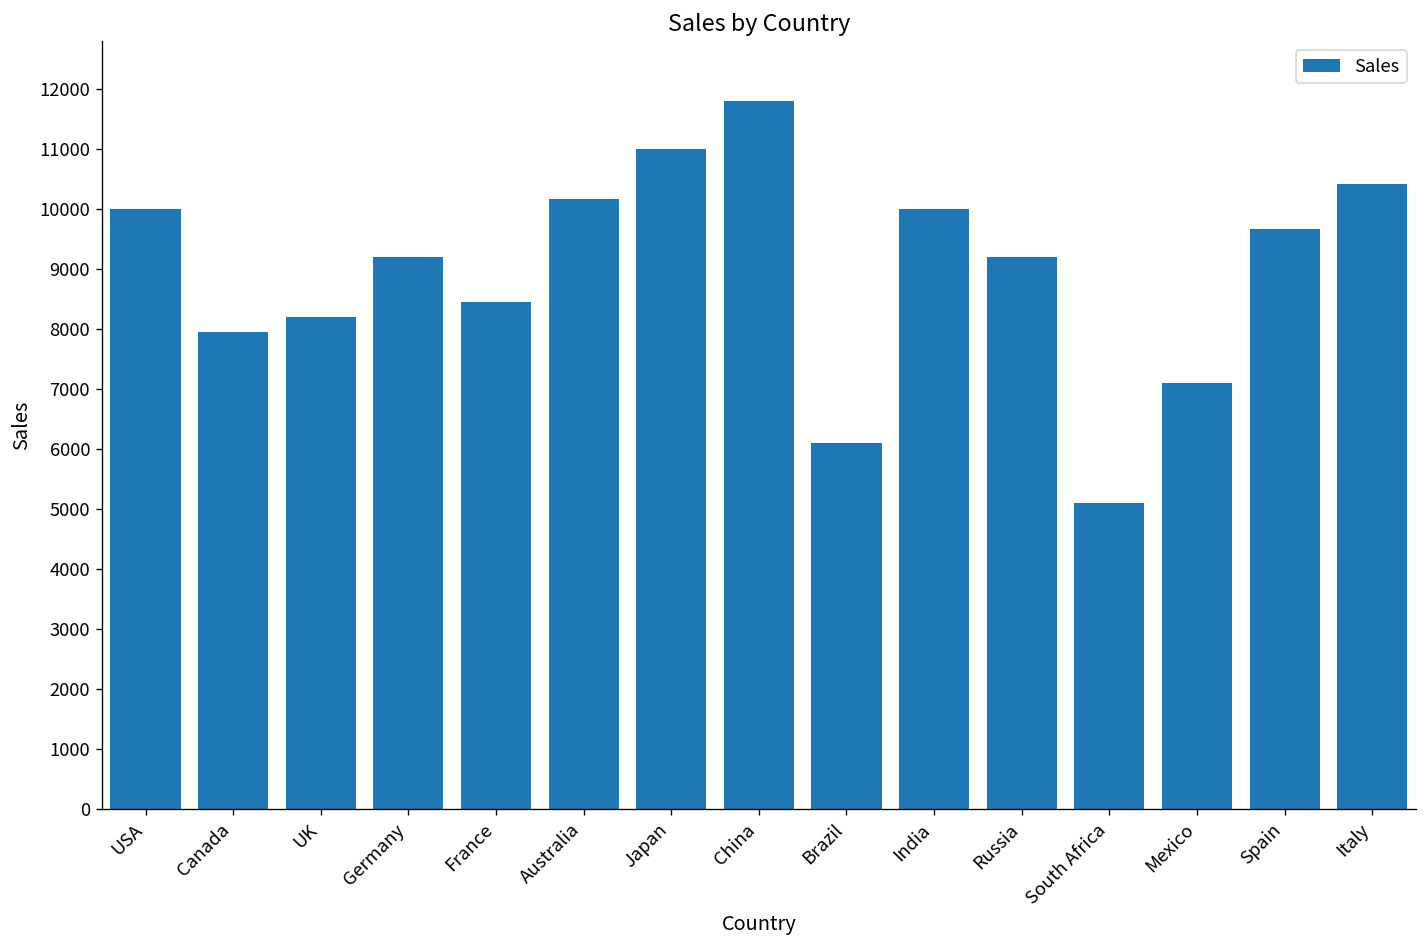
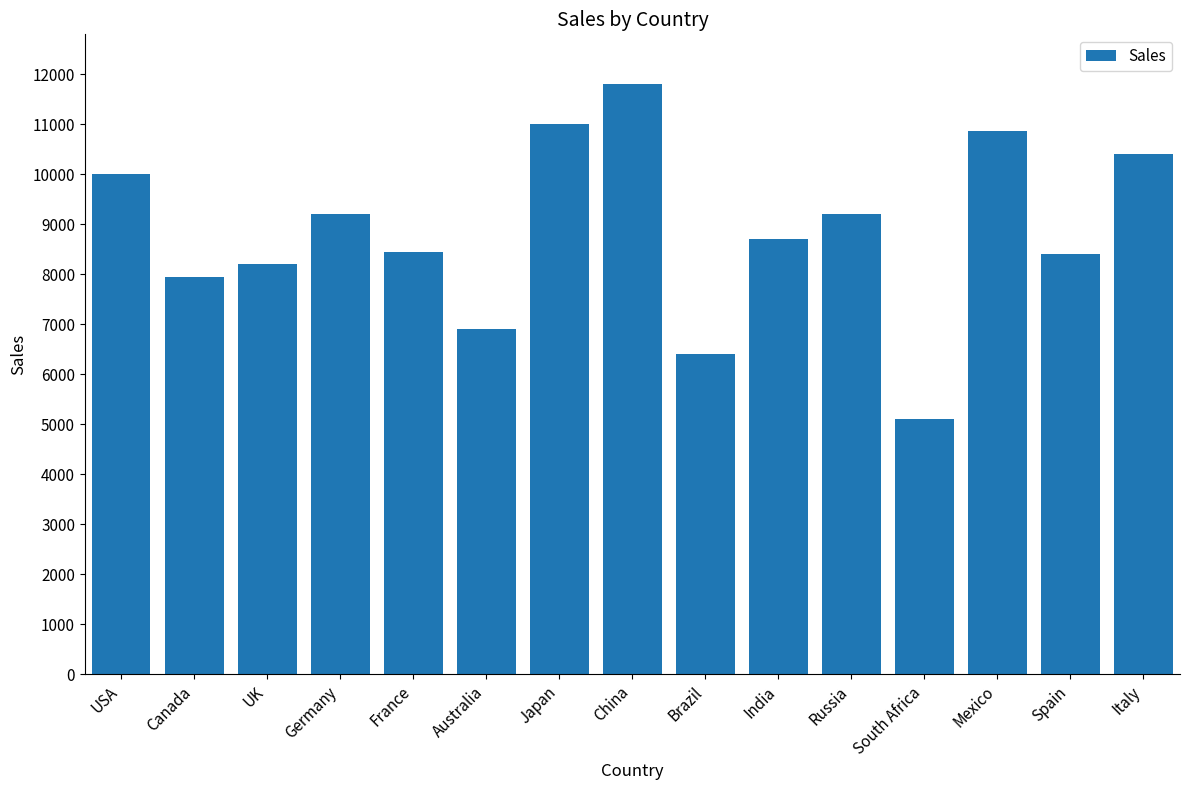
Australia: 10200 -> 6900
Brazil: 6100 -> 6400
India: 10000 -> 8700
Mexico: 7100 -> 10900
Spain: 9700 -> 8400
